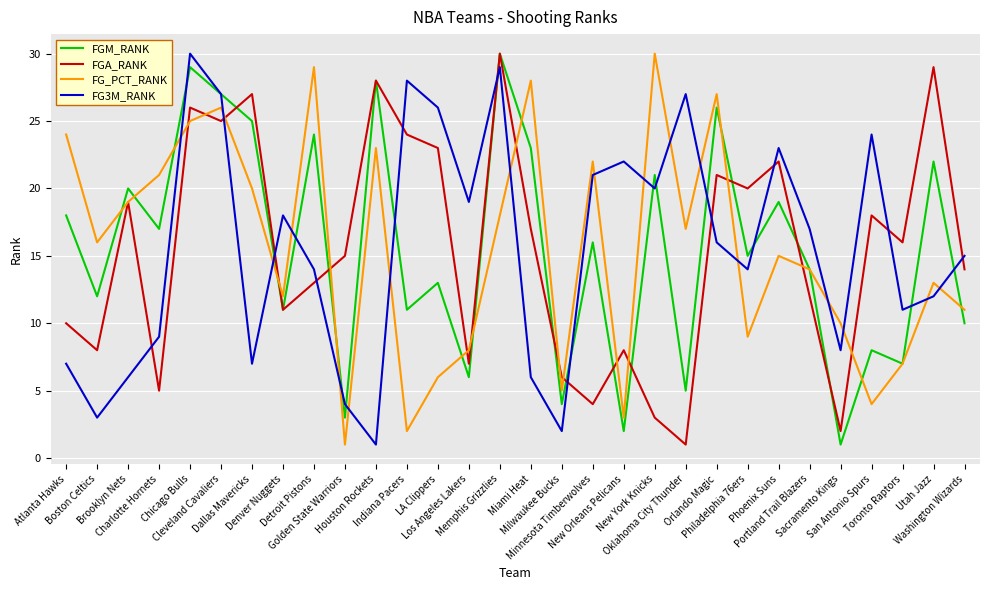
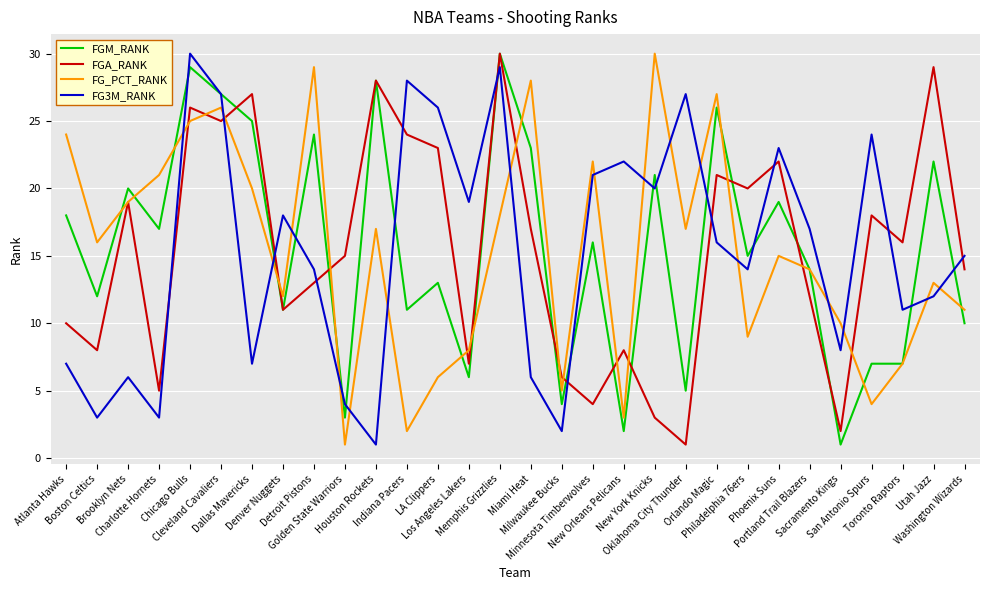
FG3M_RANK, Charlotte Hornets: 9 -> 3
FG_PCT_RANK, Houston Rockets: 23 -> 17
FGM_RANK, San Antonio Spurs: 8 -> 7
